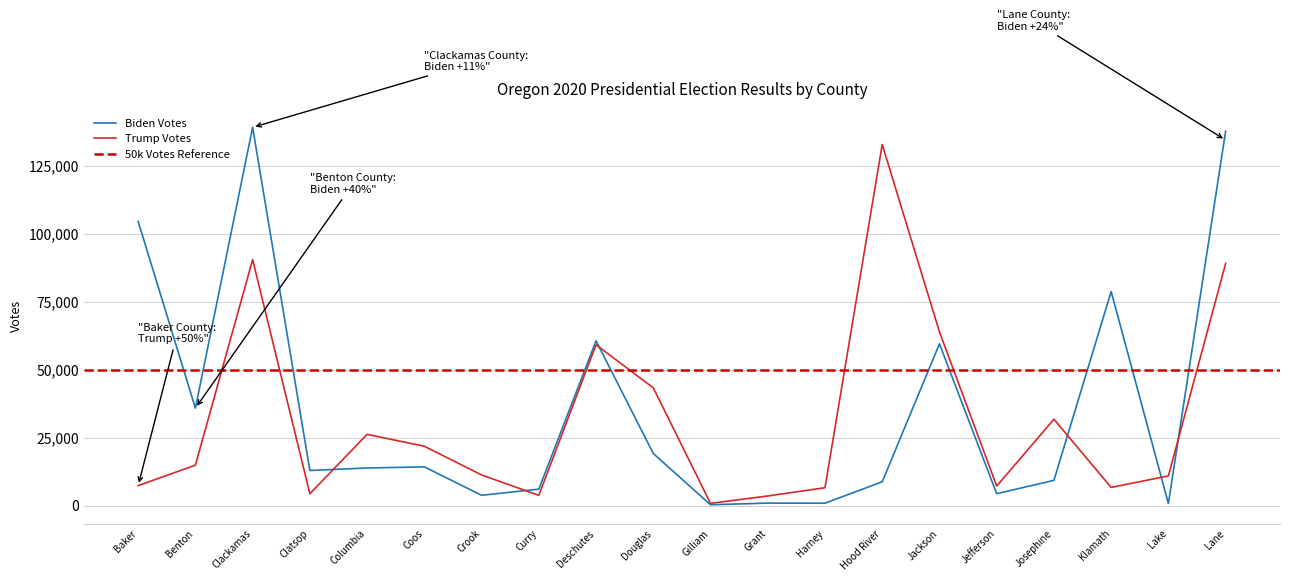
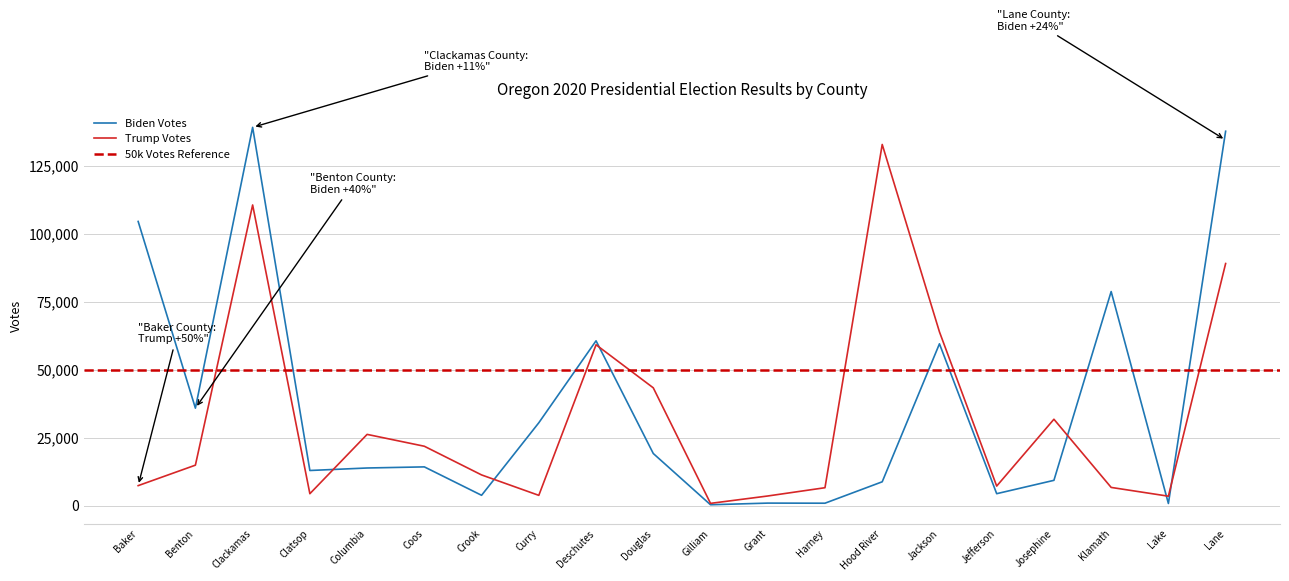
Trump Votes, Clackamas: 90,000 -> 111,000
Biden Votes, Curry: 6,000 -> 30,000
Trump Votes, Lake: 11,000 -> 3,000
